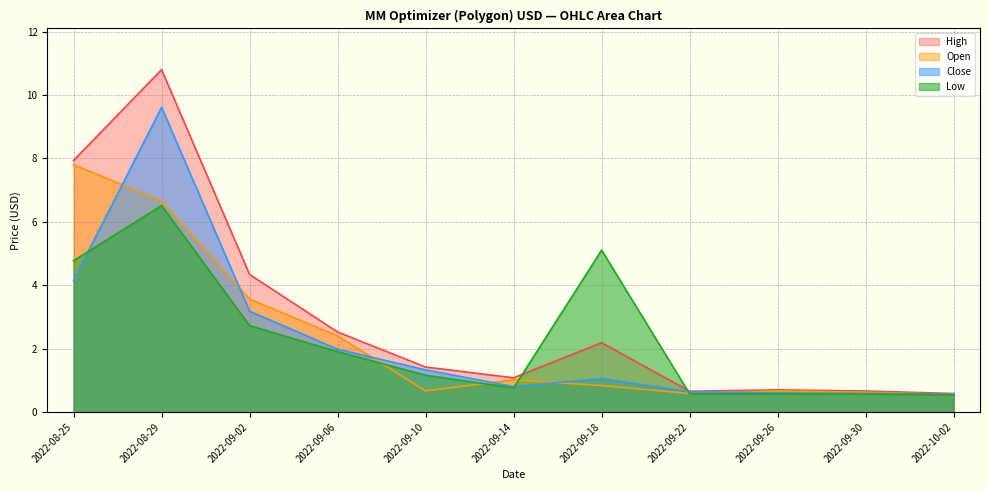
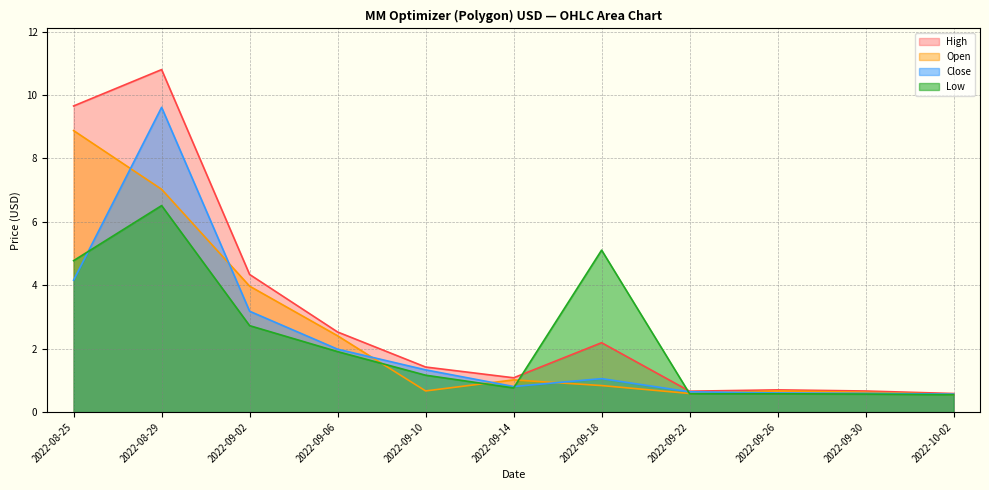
High, 2022-08-25: 7.9 -> 9.7
Open, 2022-08-25: 7.8 -> 8.9
Open, 2022-08-29: 6.7 -> 7.0
Open, 2022-09-02: 3.6 -> 4.0
